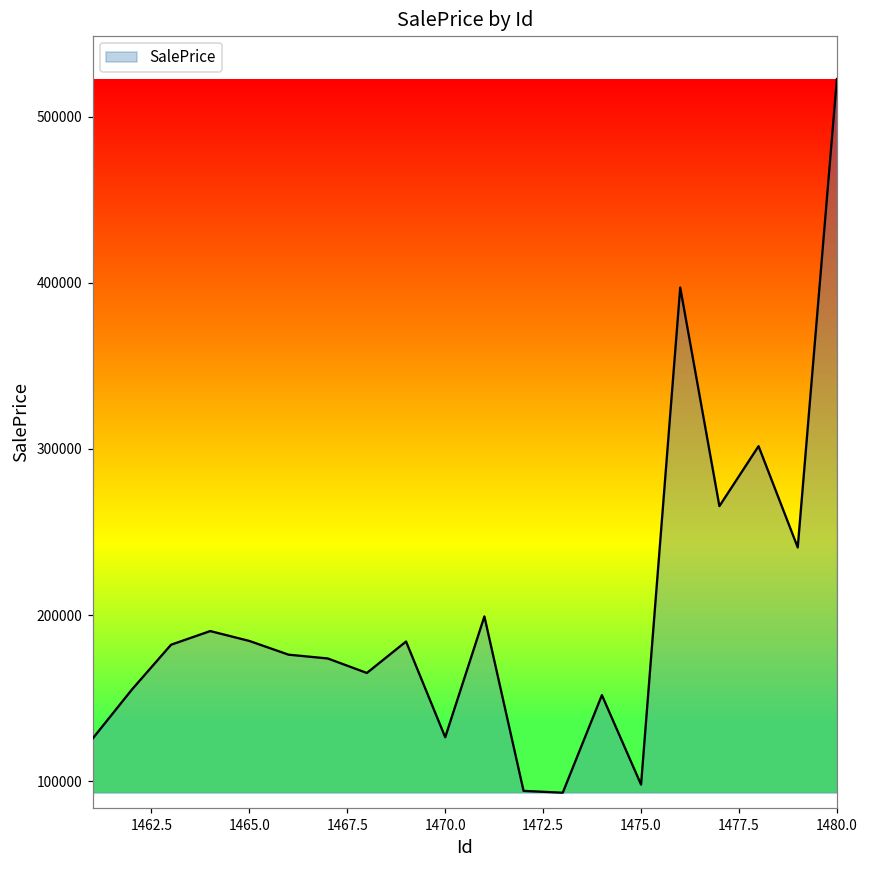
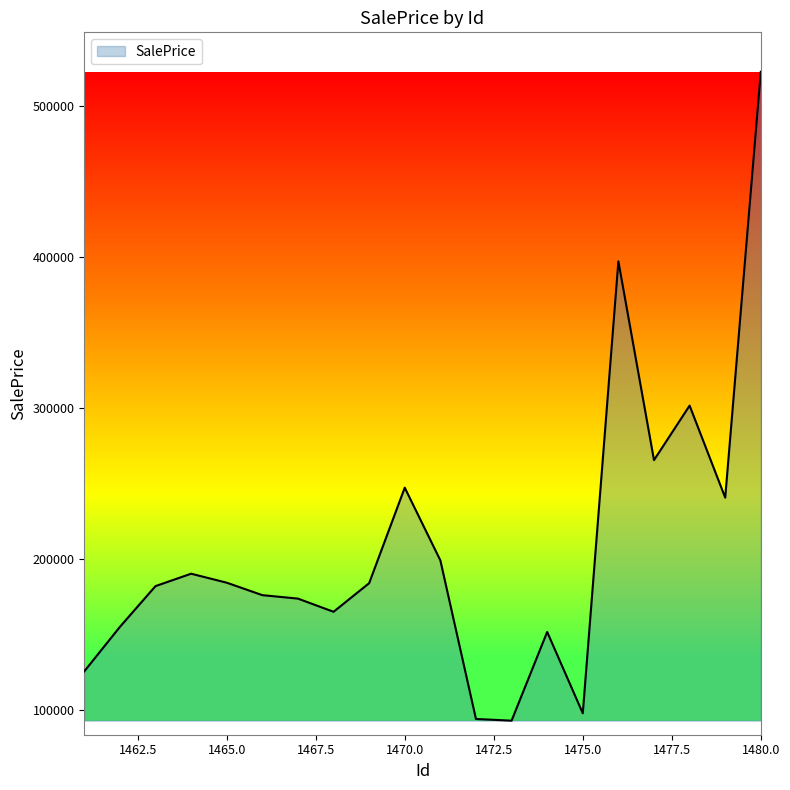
1470.0: 126000 -> 247000
